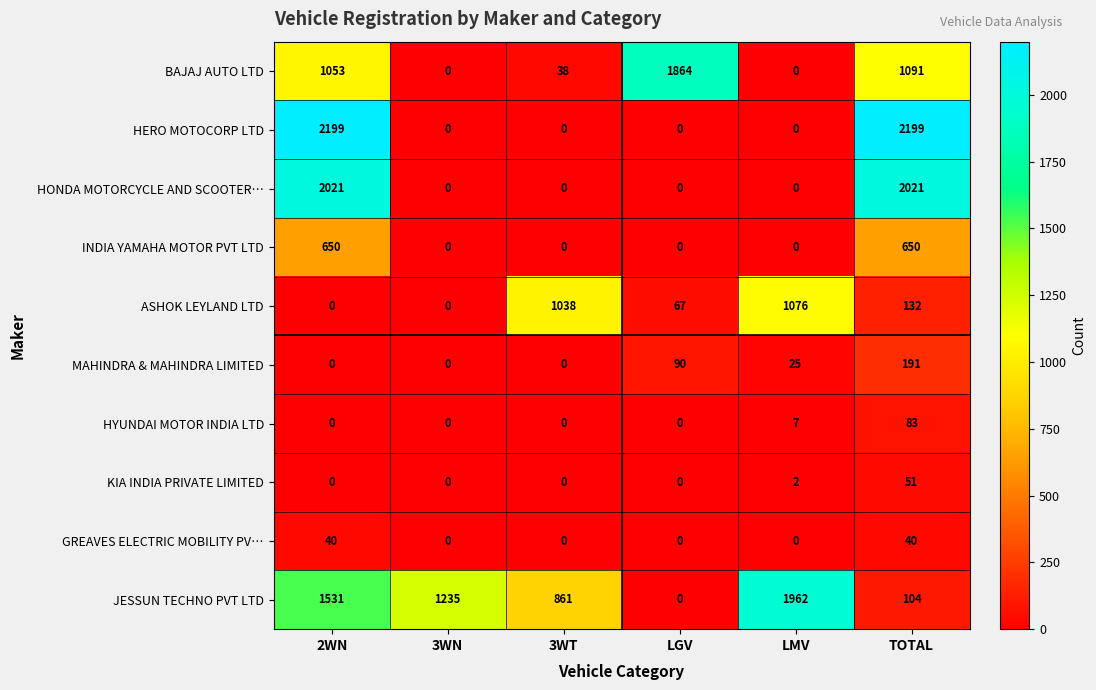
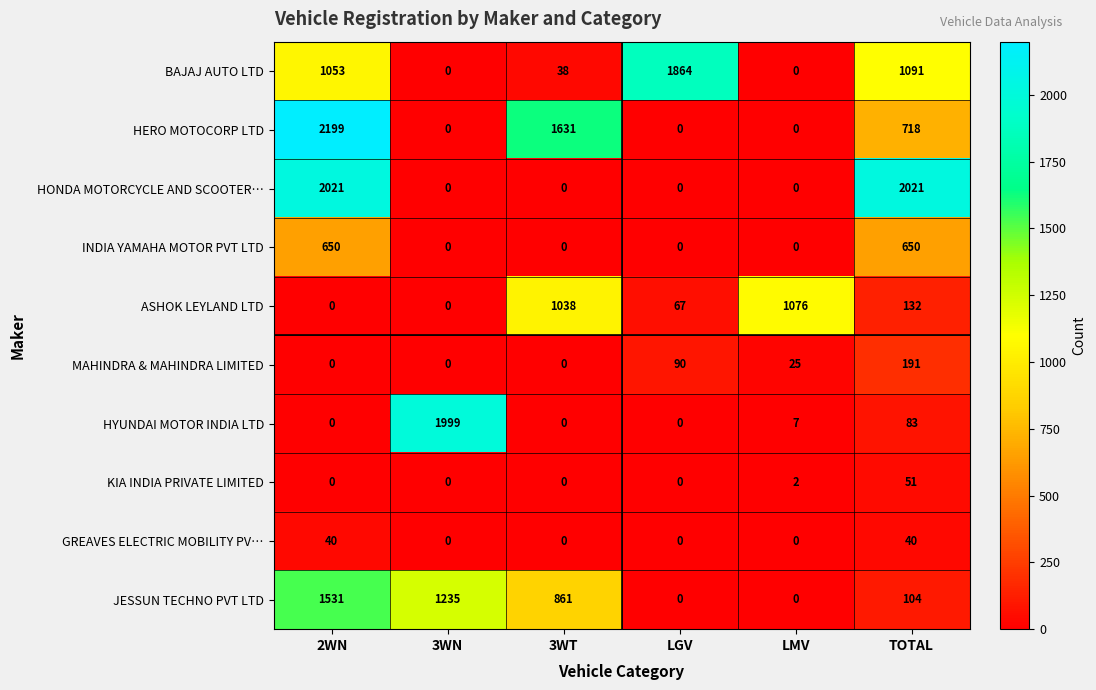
HERO MOTOCORP LTD, 3WT: 0 -> 1631
HERO MOTOCORP LTD, TOTAL: 2199 -> 718
HYUNDAI MOTOR INDIA LTD, 3WN: 0 -> 1999
JESSUN TECHNO PVT LTD, LMV: 1962 -> 0
